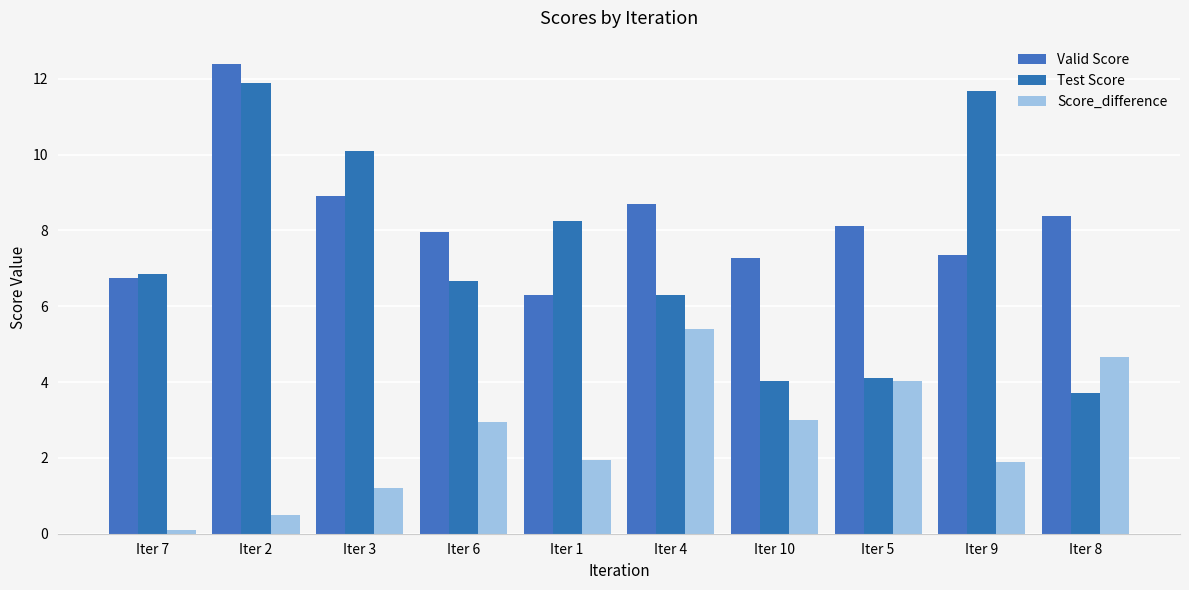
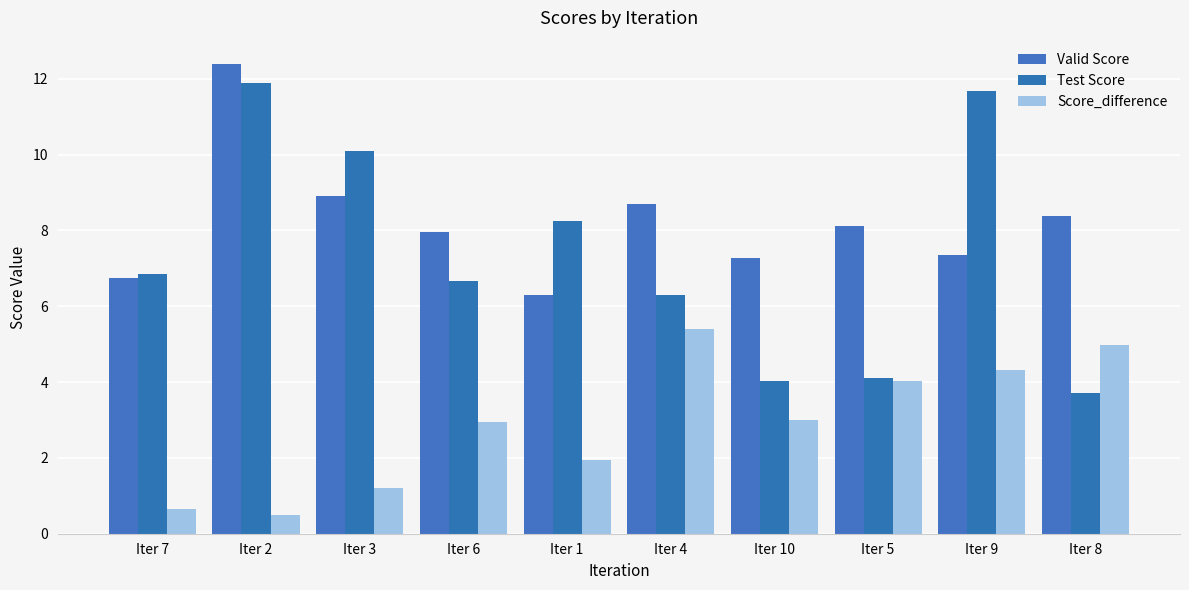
Score_difference, Iter 7: 0.1 -> 0.7
Score_difference, Iter 9: 1.9 -> 4.3
Score_difference, Iter 8: 4.7 -> 5.0
